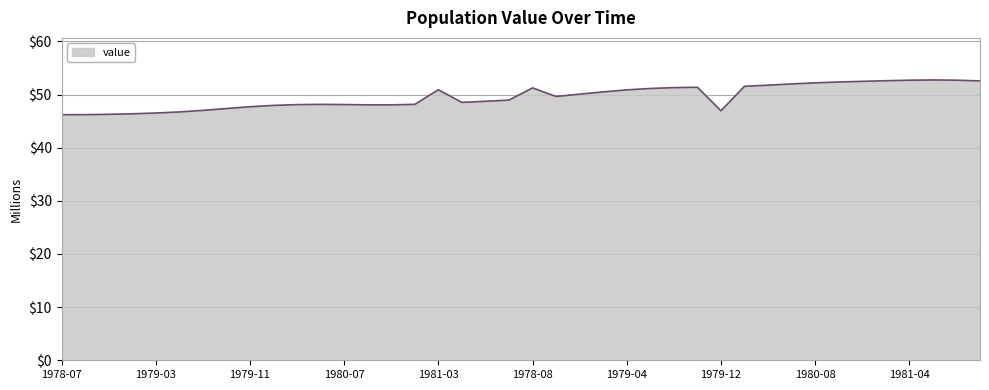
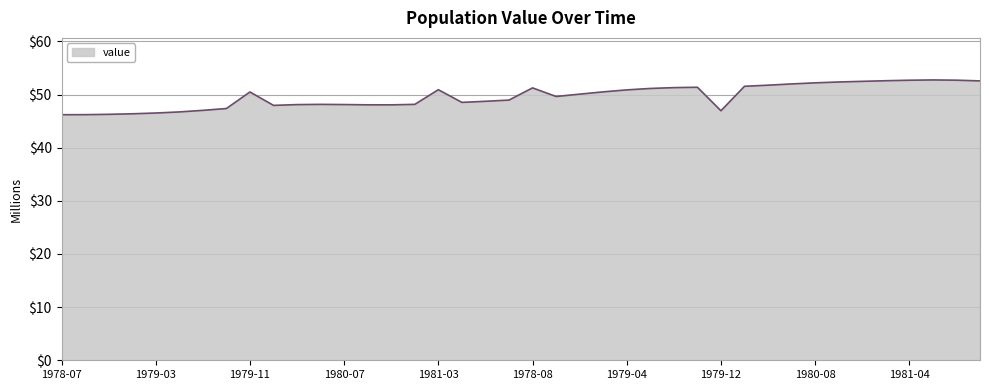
1979-11: $48 -> $50
